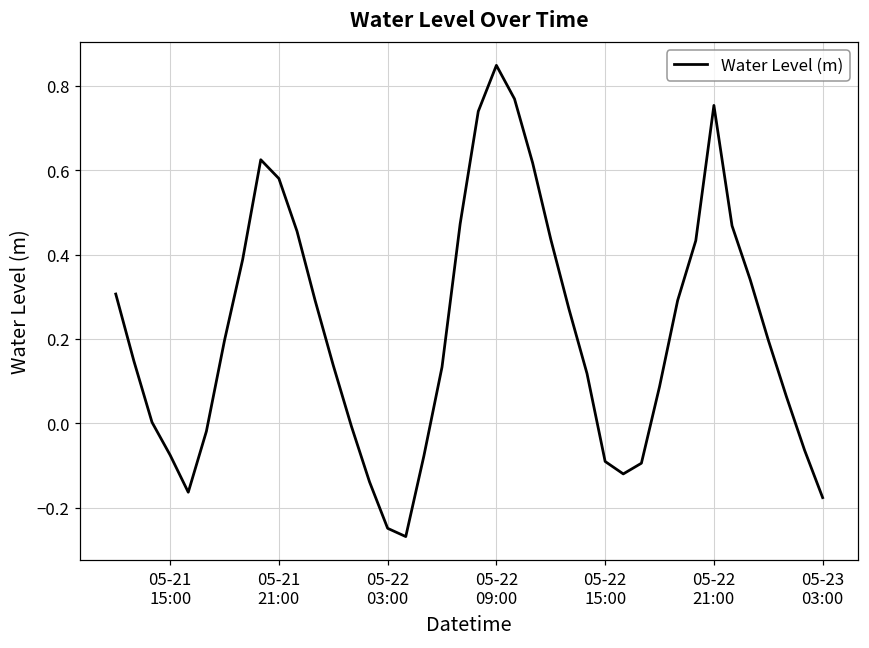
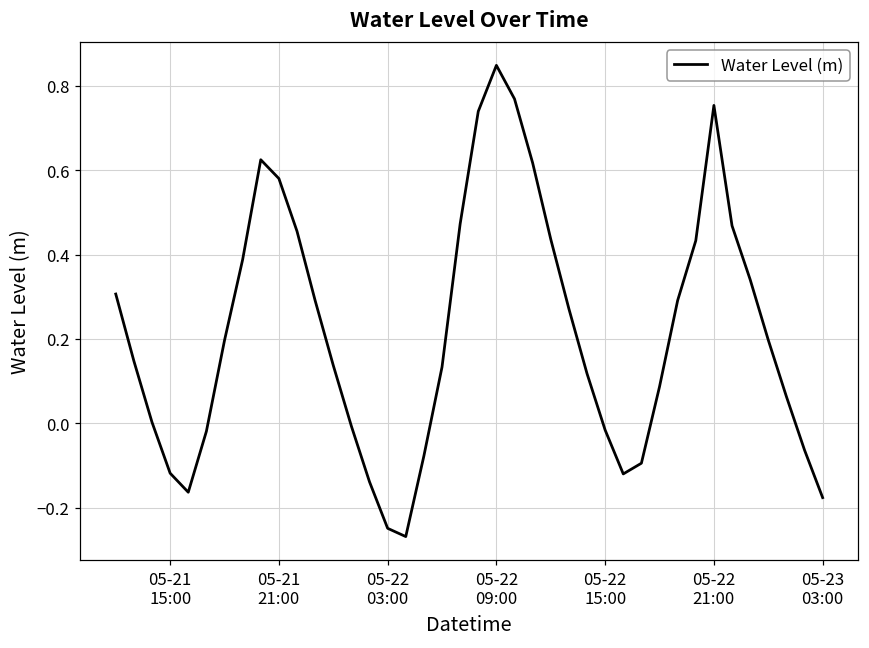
05-21 15:00: -0.08 -> -0.12
05-22 15:00: -0.09 -> -0.02
